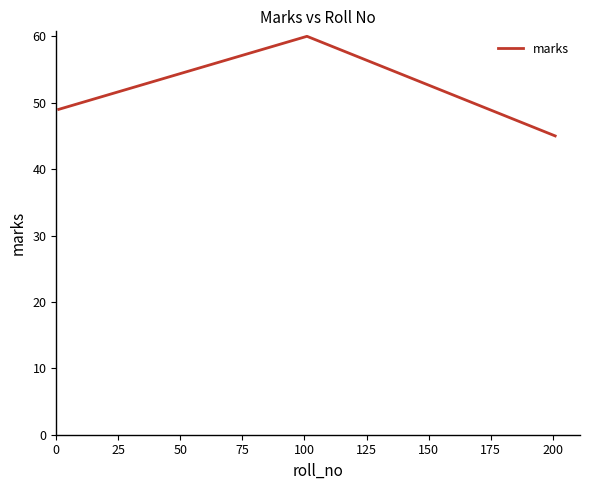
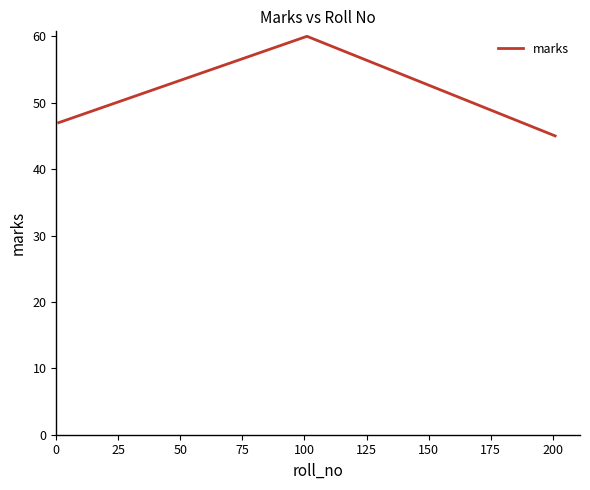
0: 49 -> 47
